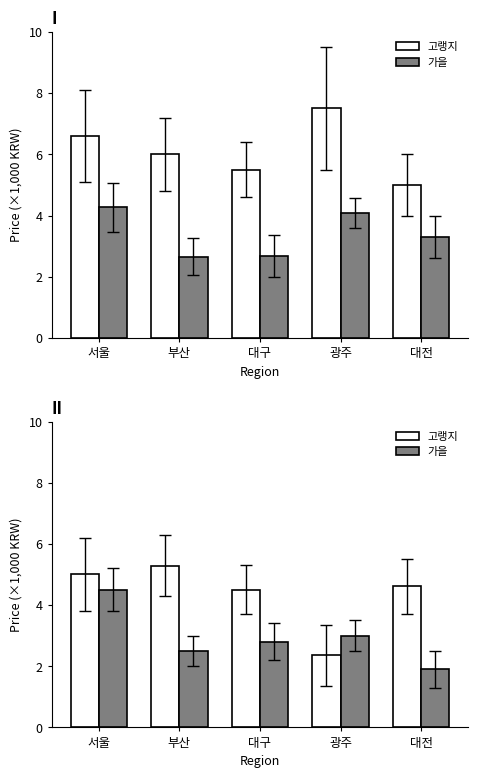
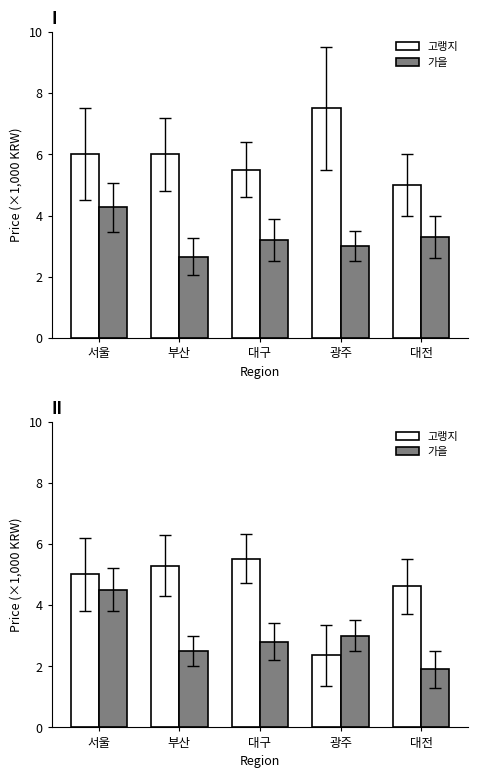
I, 고랭지, 서울: 6.6 -> 6.0
I, 가을, 대구: 2.7 -> 3.2
I, 가을, 광주: 4.1 -> 3.0
II, 고랭지, 대구: 4.5 -> 5.5
